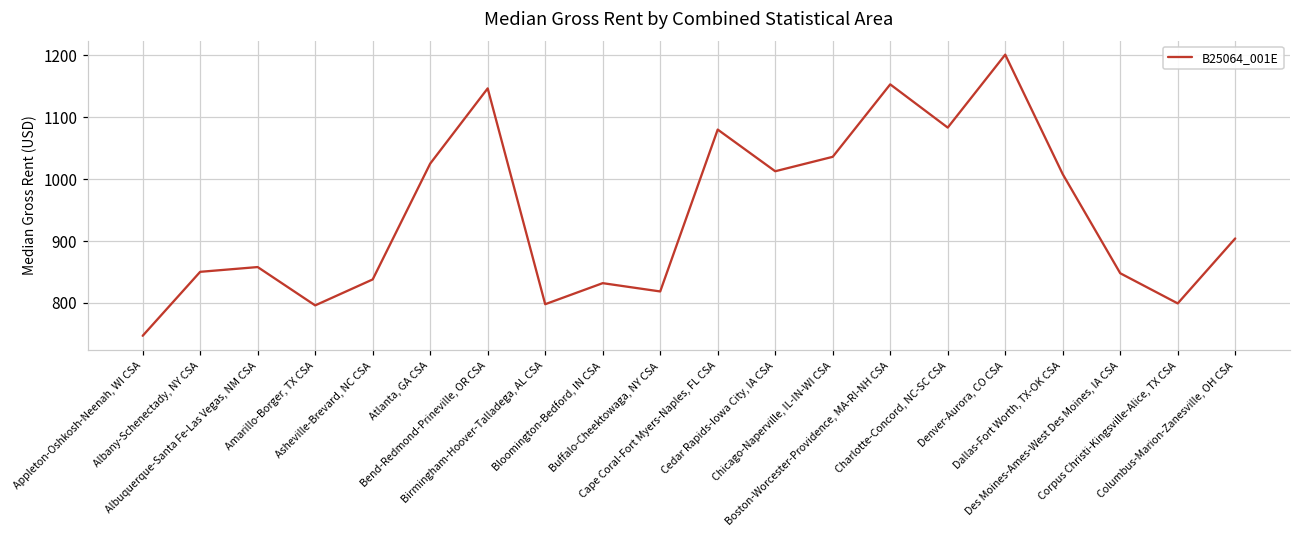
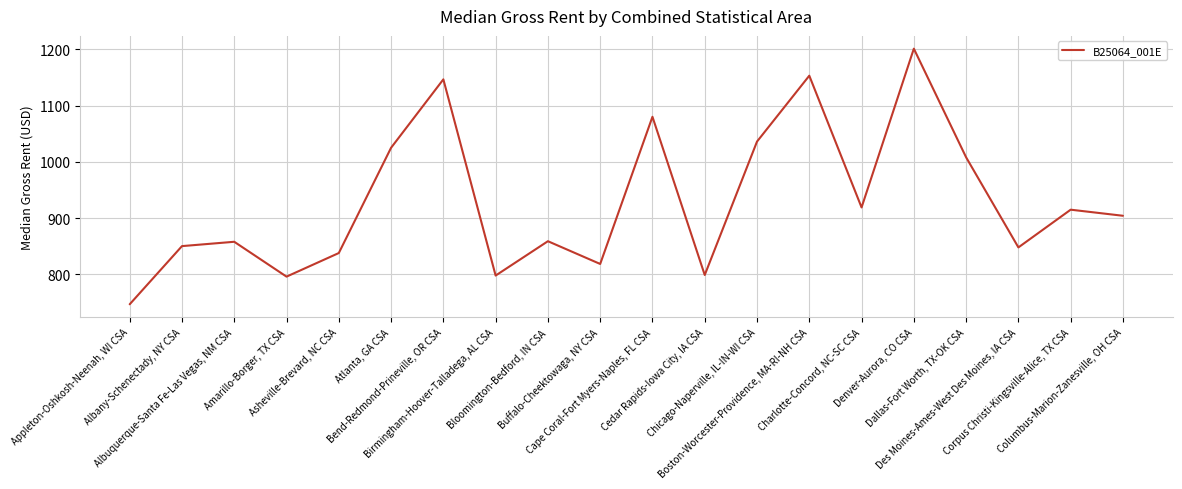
Bloomington-Bedford, IN CSA: 830 -> 860
Cedar Rapids-Iowa City, IA CSA: 1010 -> 800
Charlotte-Concord, NC-SC CSA: 1080 -> 920
Corpus Christi-Kingsville-Alice, TX CSA: 800 -> 920
